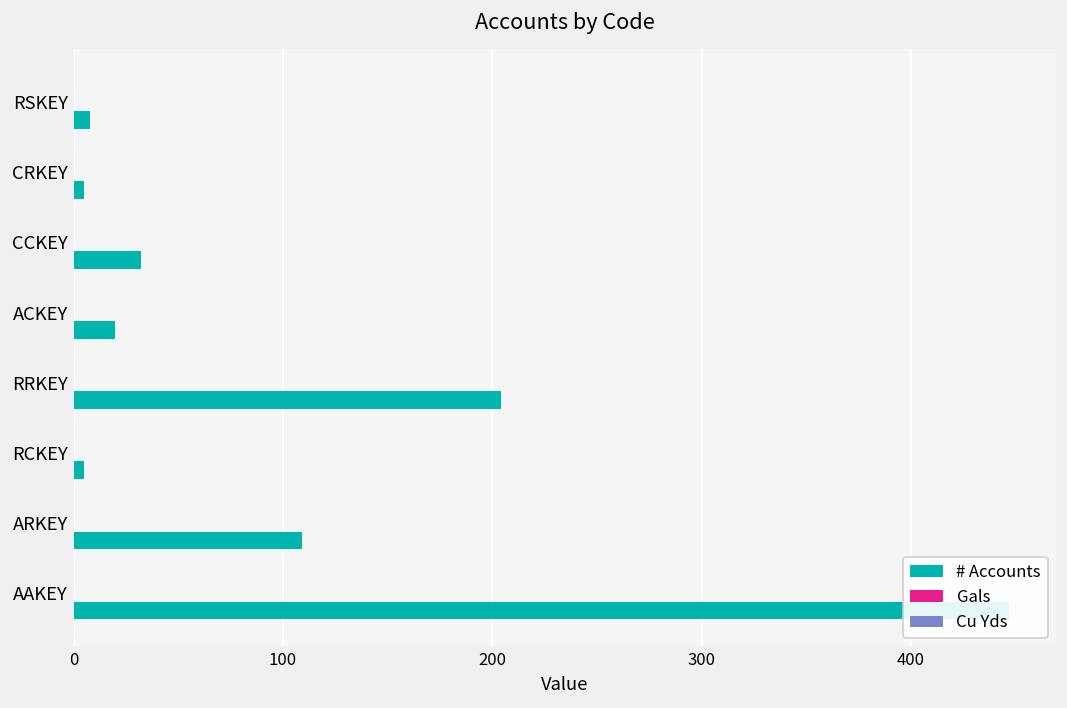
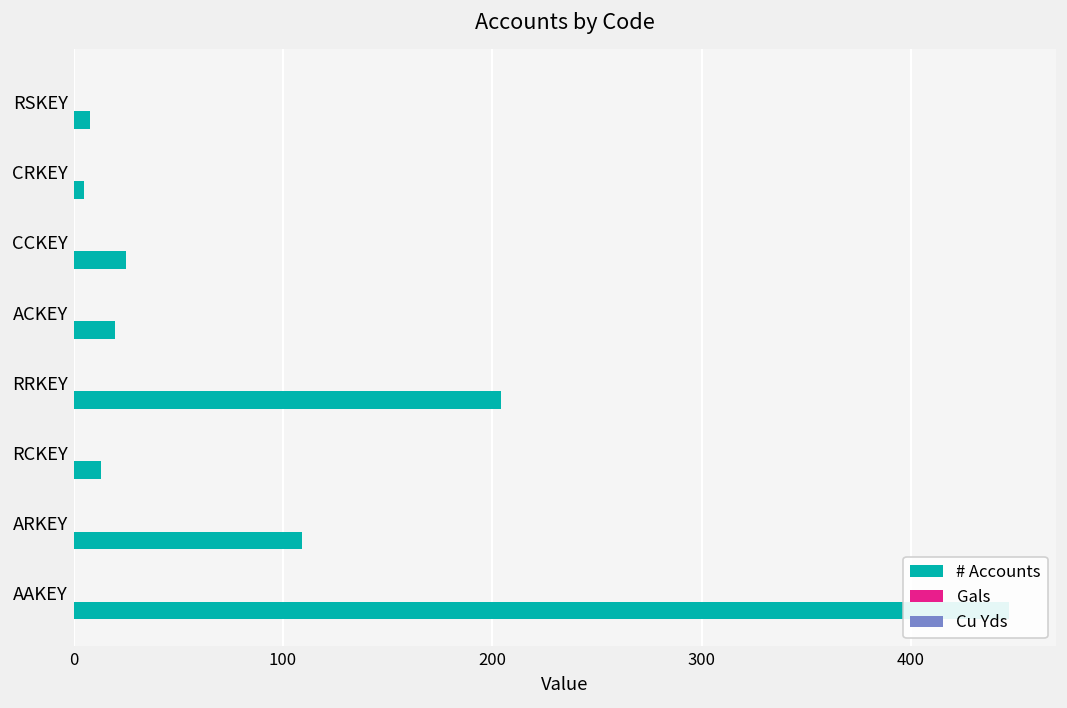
# Accounts, CCKEY: 32 -> 25
# Accounts, RCKEY: 5 -> 13
